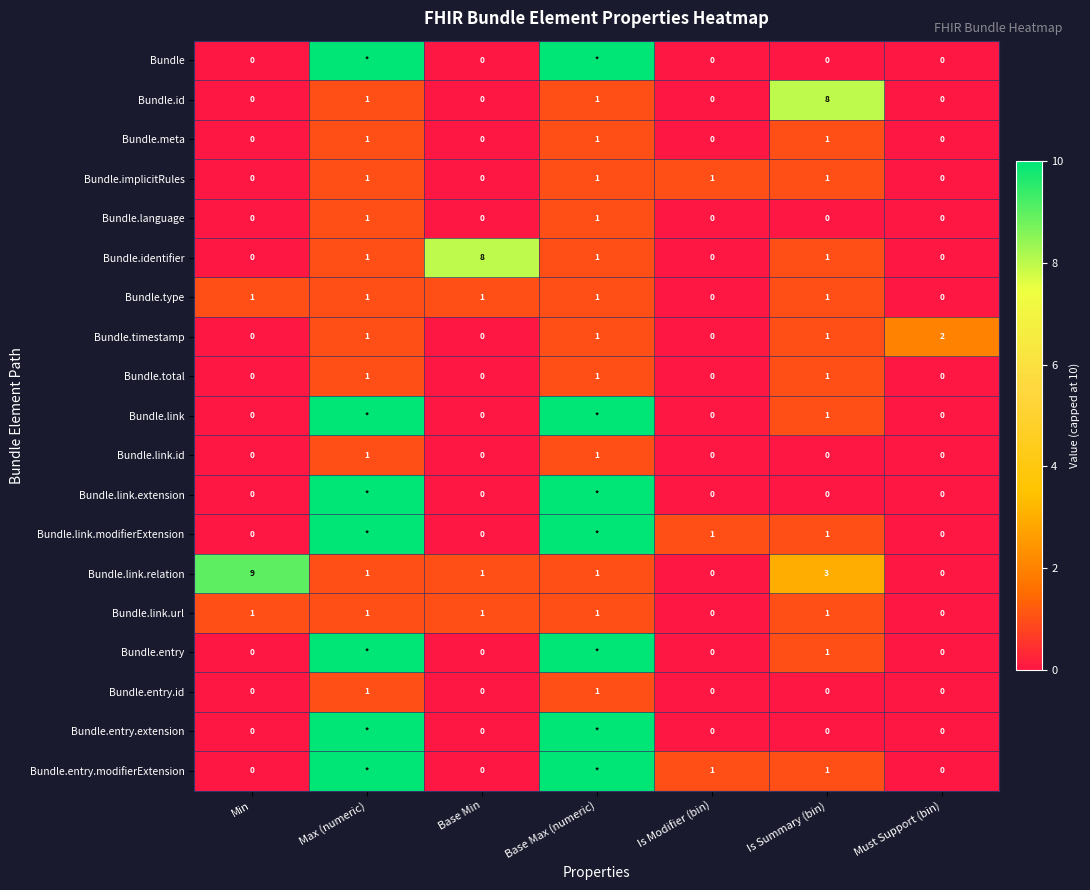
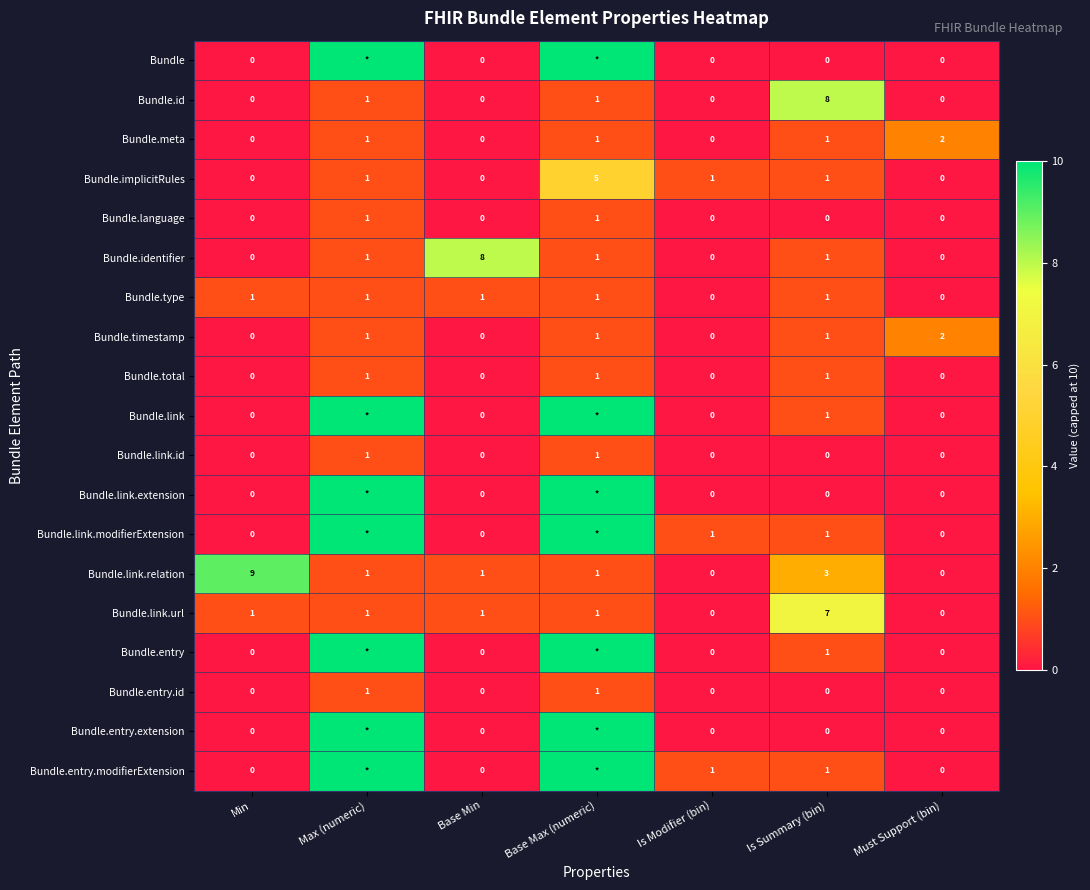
Bundle.meta, Must Support (bin): 0 -> 2
Bundle.implicitRules, Base Max (numeric): 1 -> 5
Bundle.link.url, Is Summary (bin): 1 -> 7
